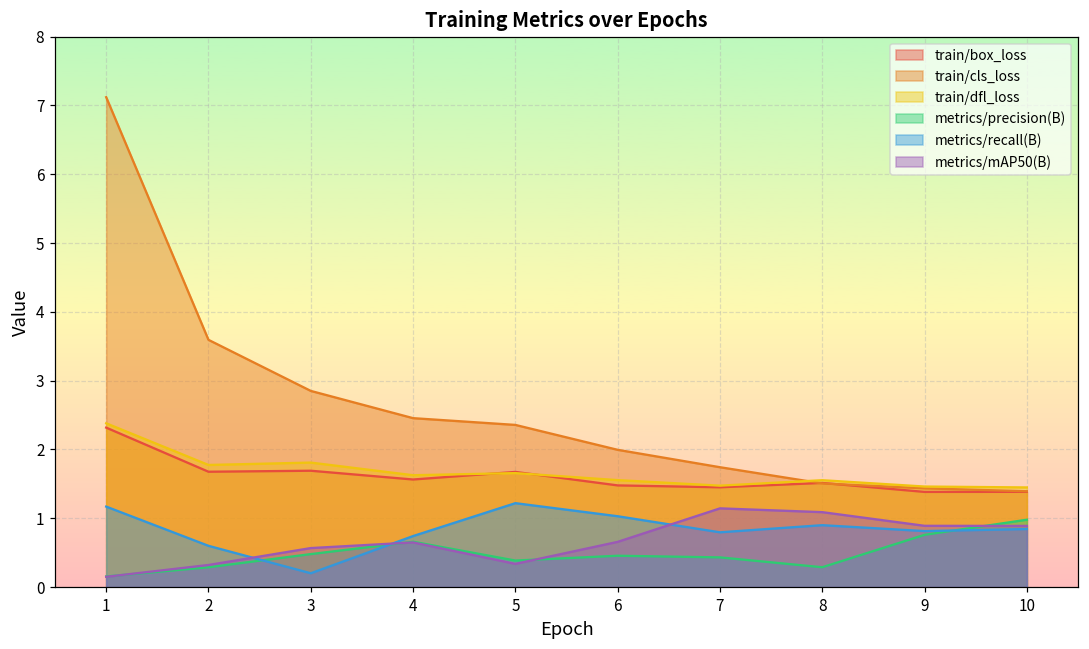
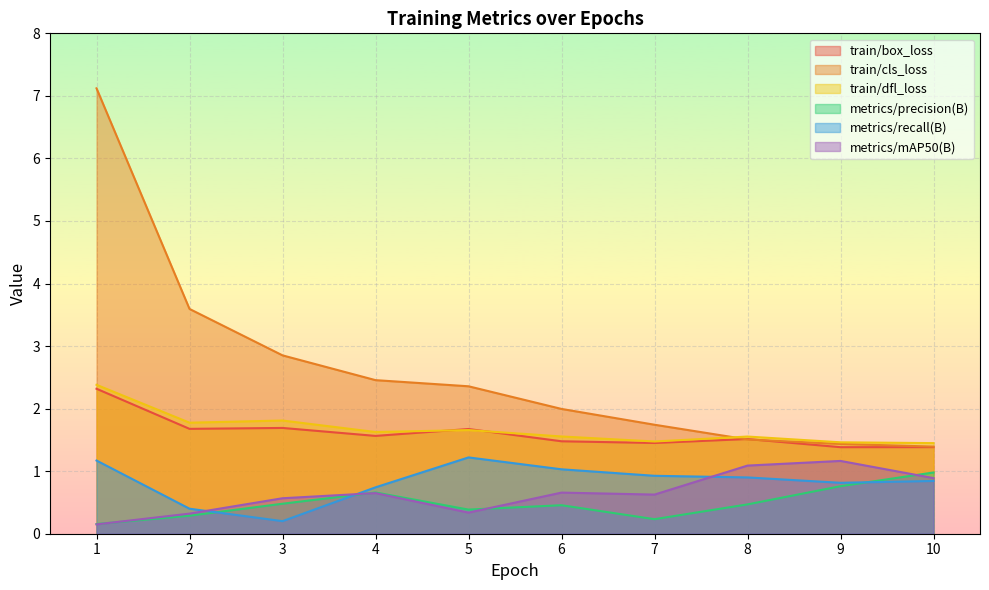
metrics/recall(B), 2: 0.6 -> 0.4
metrics/precision(B), 7: 0.4 -> 0.2
metrics/recall(B), 7: 0.8 -> 0.9
metrics/mAP50(B), 7: 1.1 -> 0.6
metrics/precision(B), 8: 0.3 -> 0.5
metrics/mAP50(B), 9: 0.9 -> 1.2
